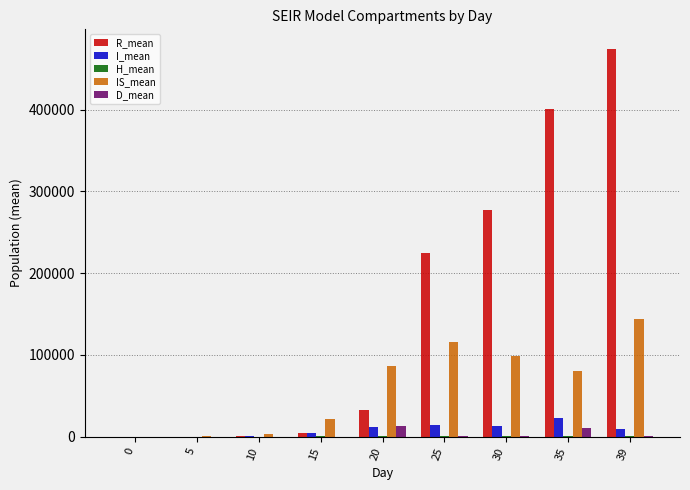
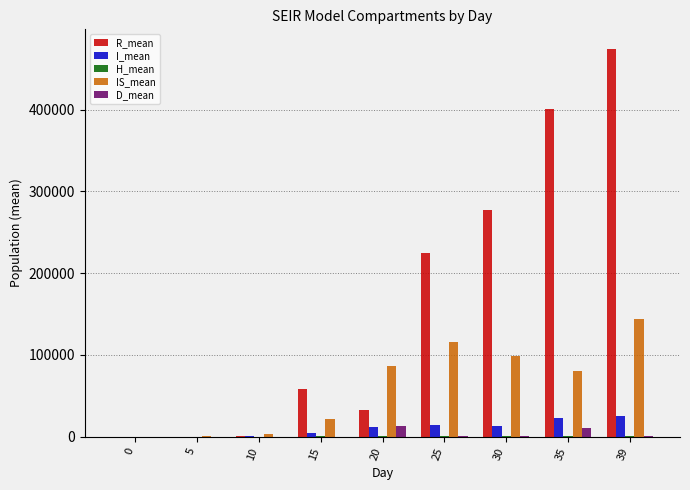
R_mean, 15: 0 -> 60000
I_mean, 39: 10000 -> 20000
